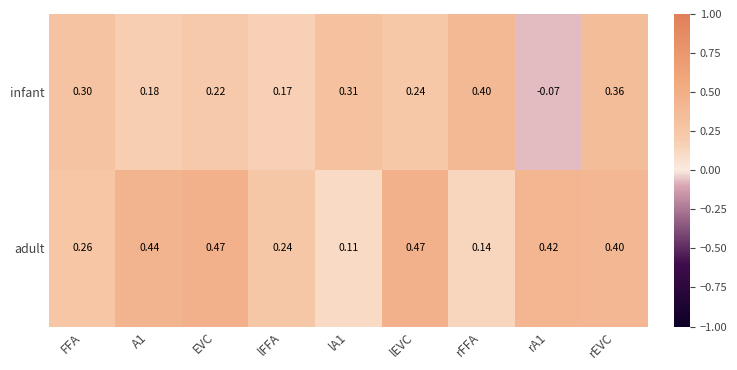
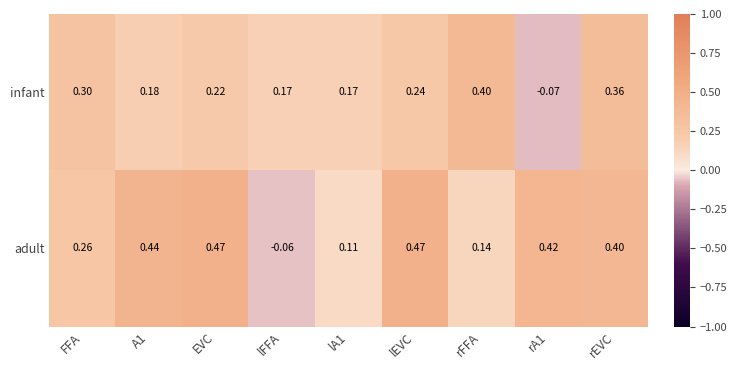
infant, lA1: 0.31 -> 0.17
adult, lFFA: 0.24 -> -0.06
